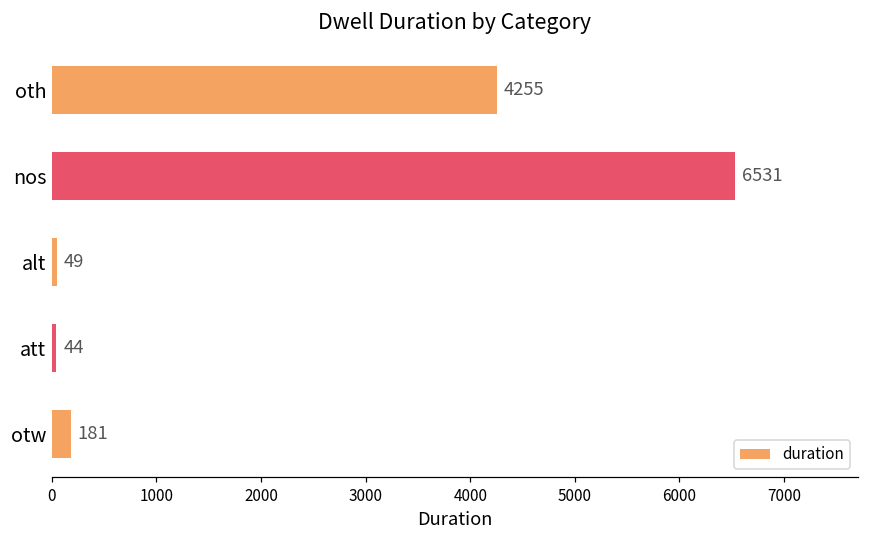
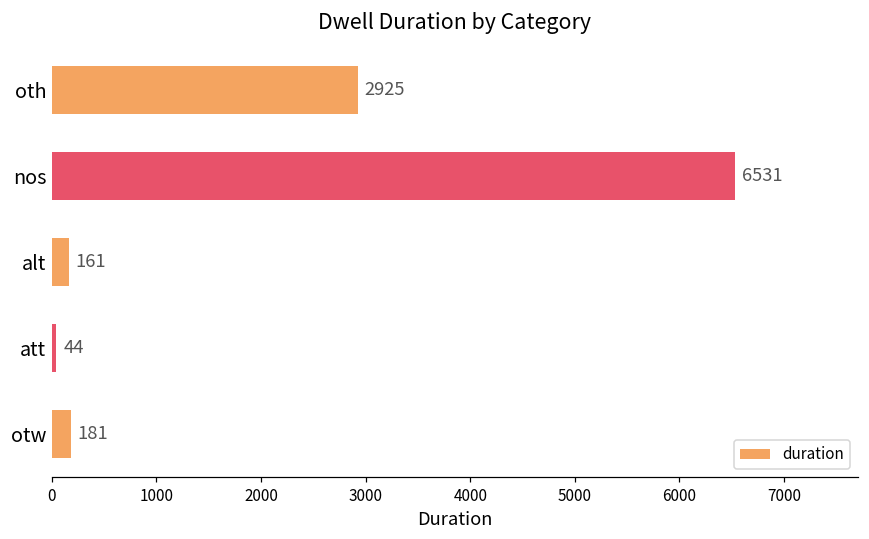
oth: 4255 -> 2925
alt: 49 -> 161
